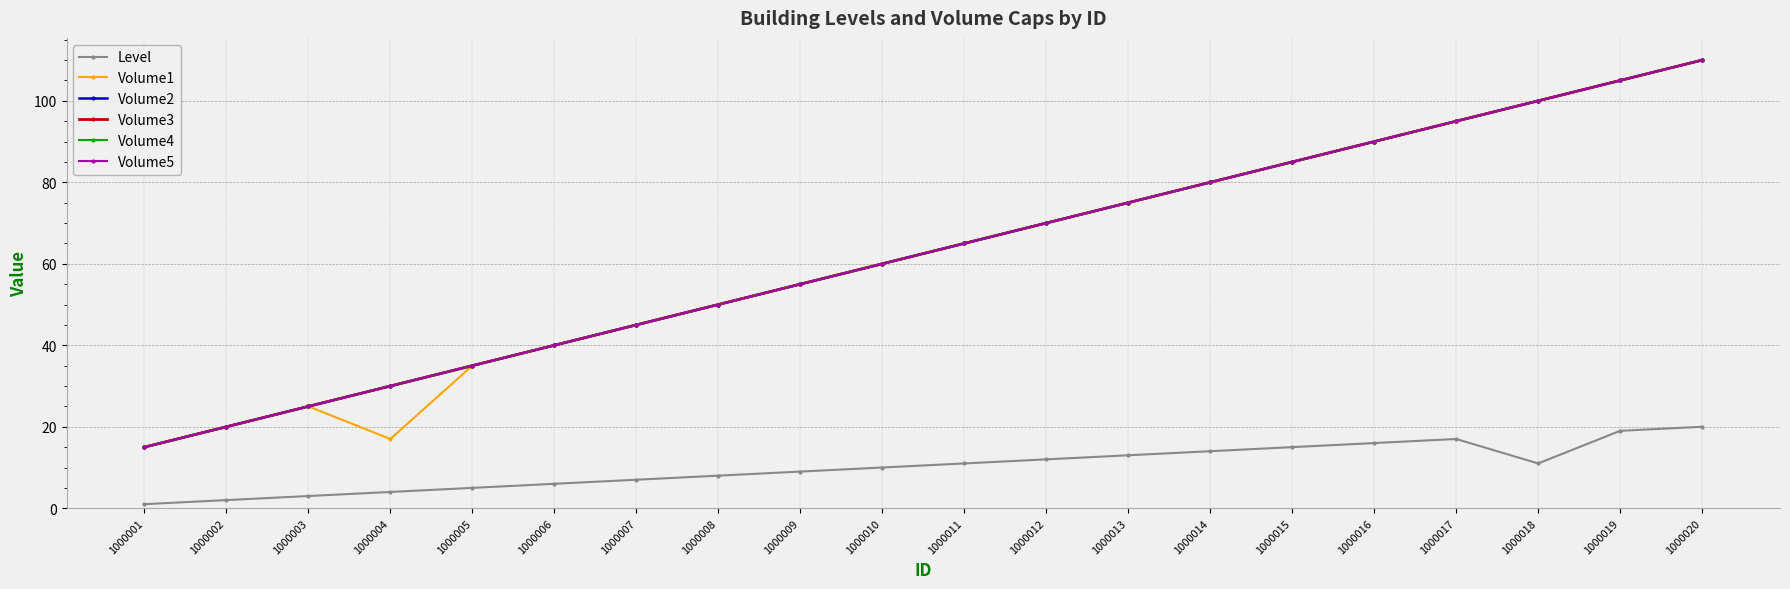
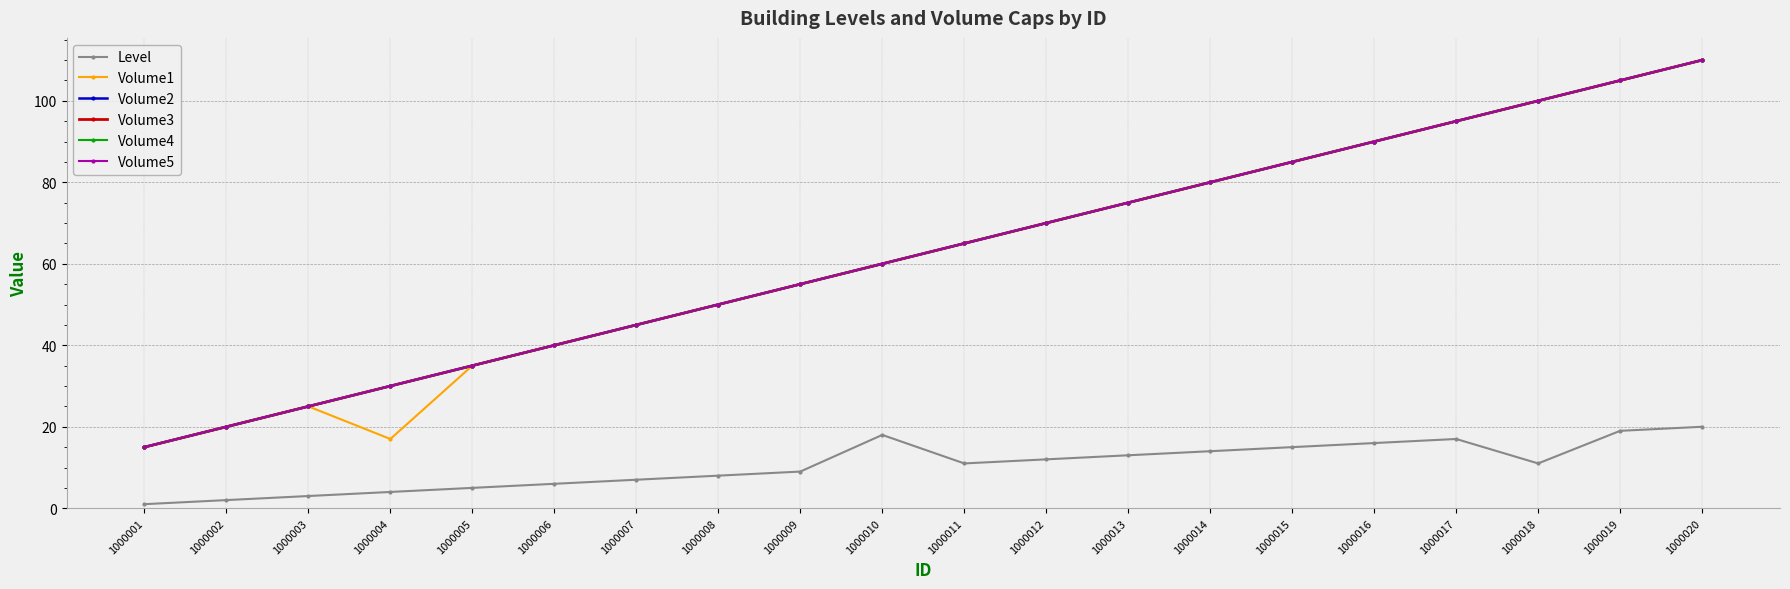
Level, 1000010: 10 -> 18
